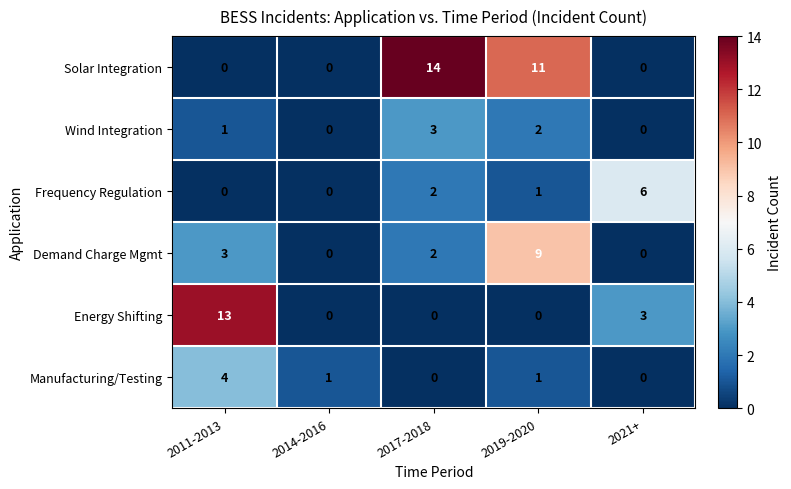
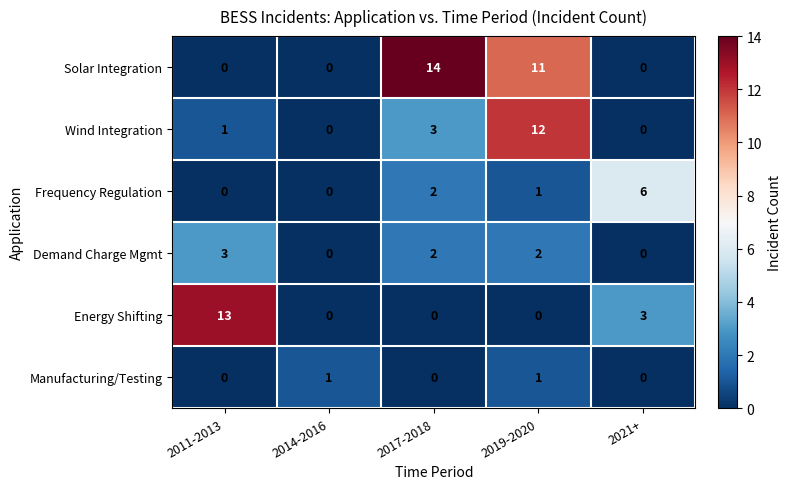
Wind Integration, 2019-2020: 2 -> 12
Demand Charge Mgmt, 2019-2020: 9 -> 2
Manufacturing/Testing, 2011-2013: 4 -> 0
